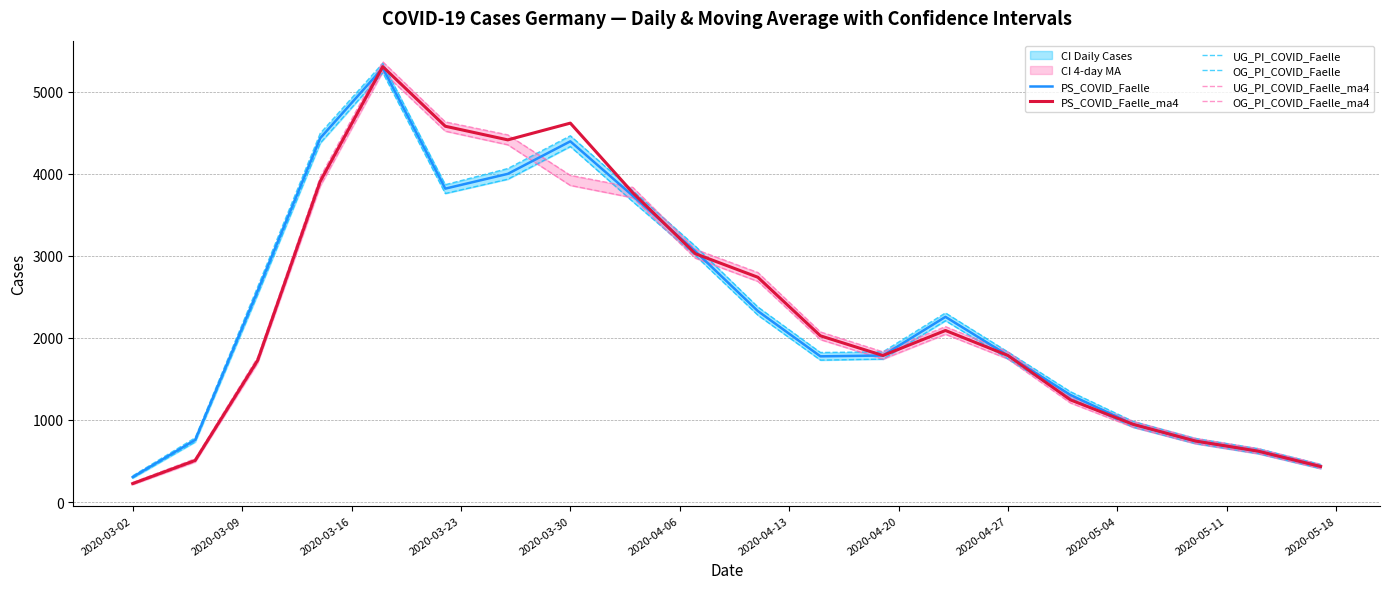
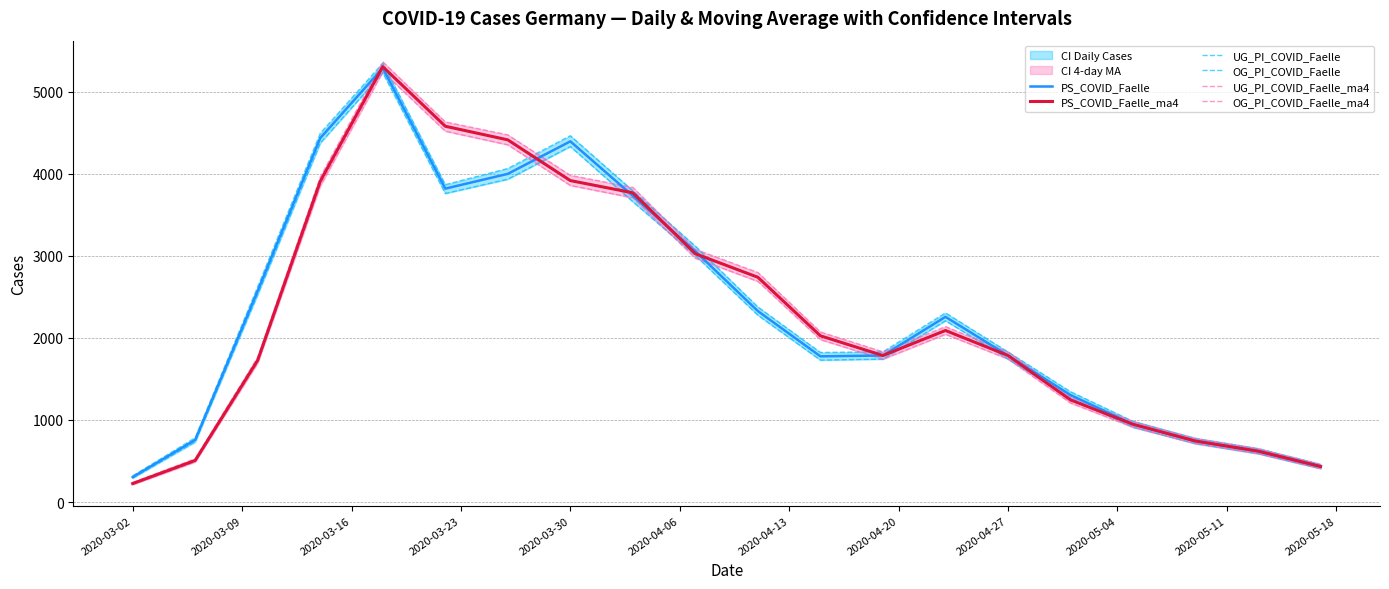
PS_COVID_Faelle_ma4, 2020-03-30: 4600 -> 3900
